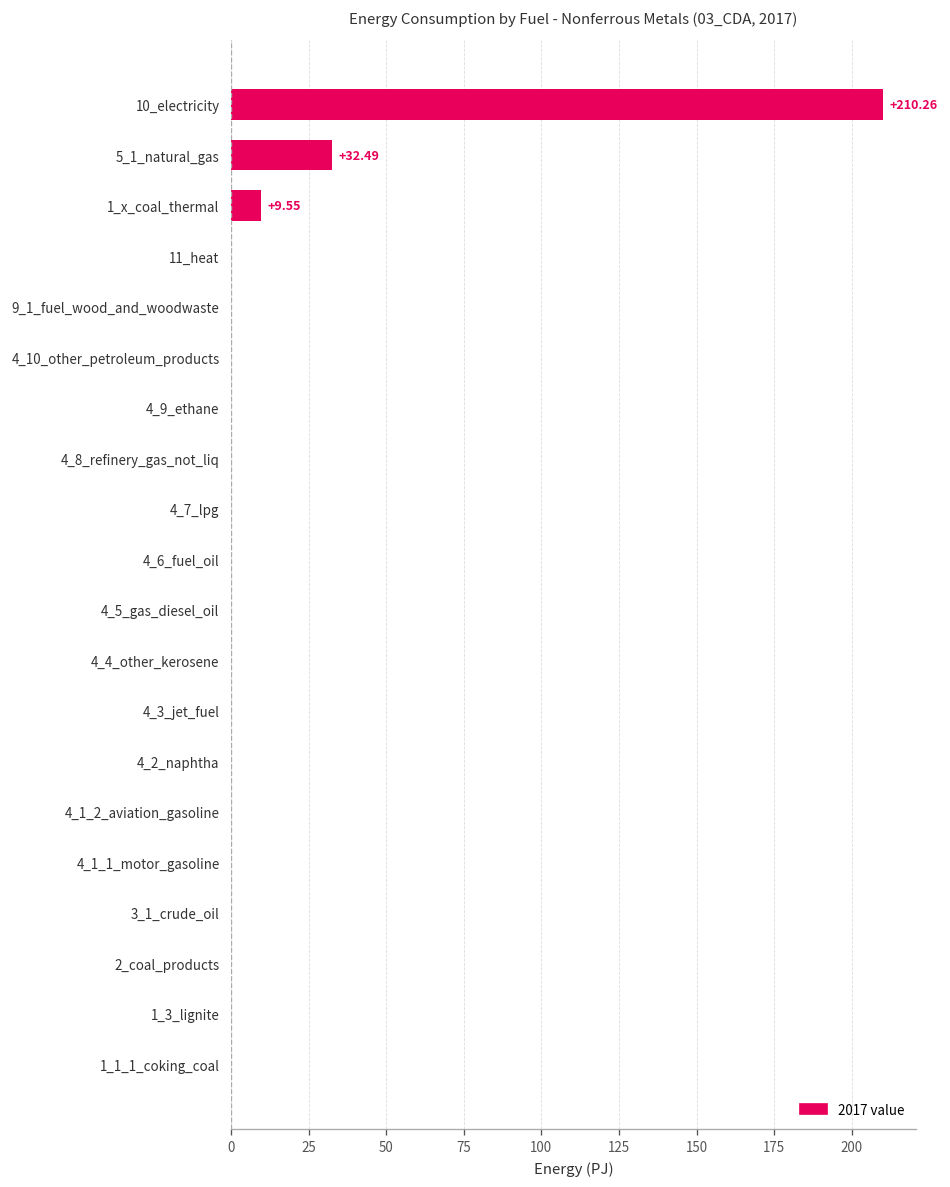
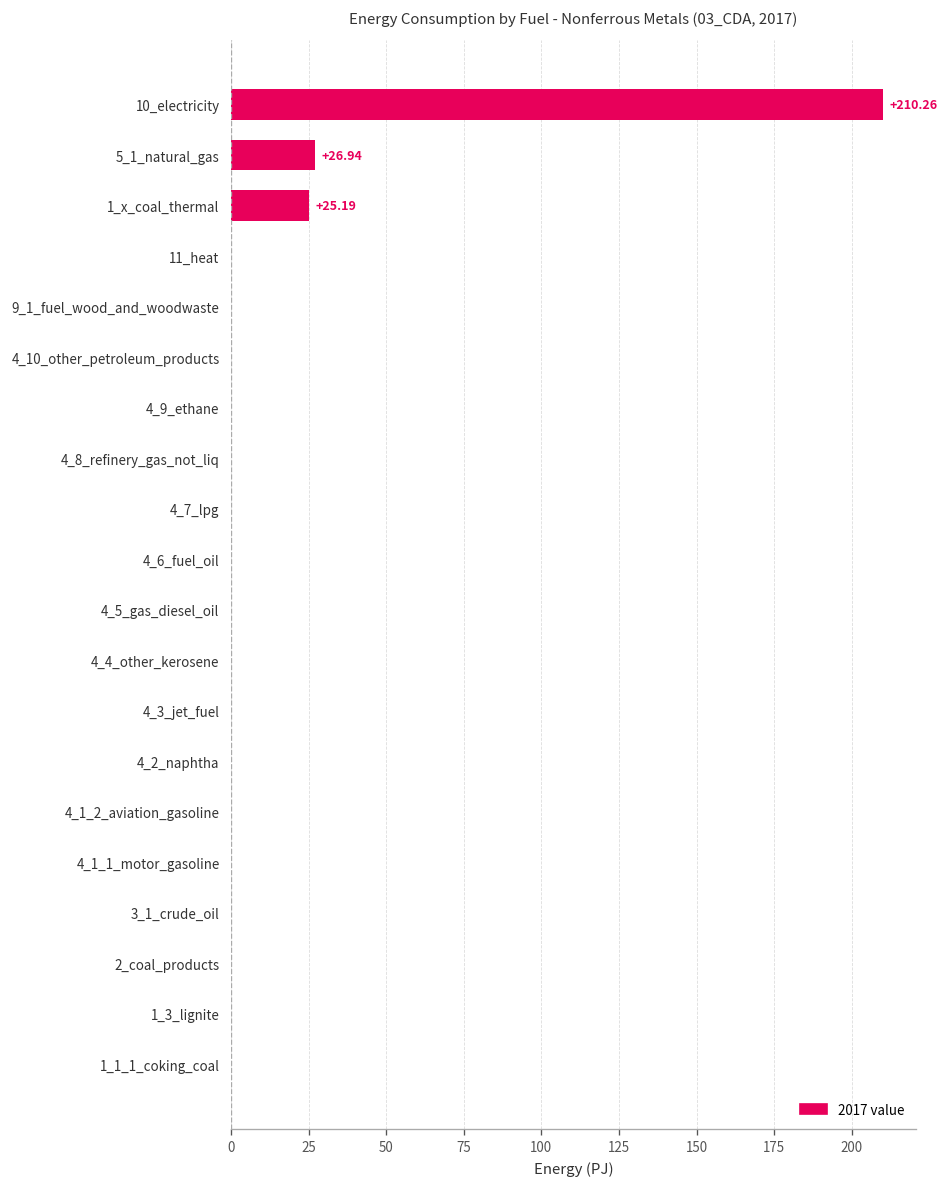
5_1_natural_gas: +32.49 -> +26.94
1_x_coal_thermal: +9.55 -> +25.19
